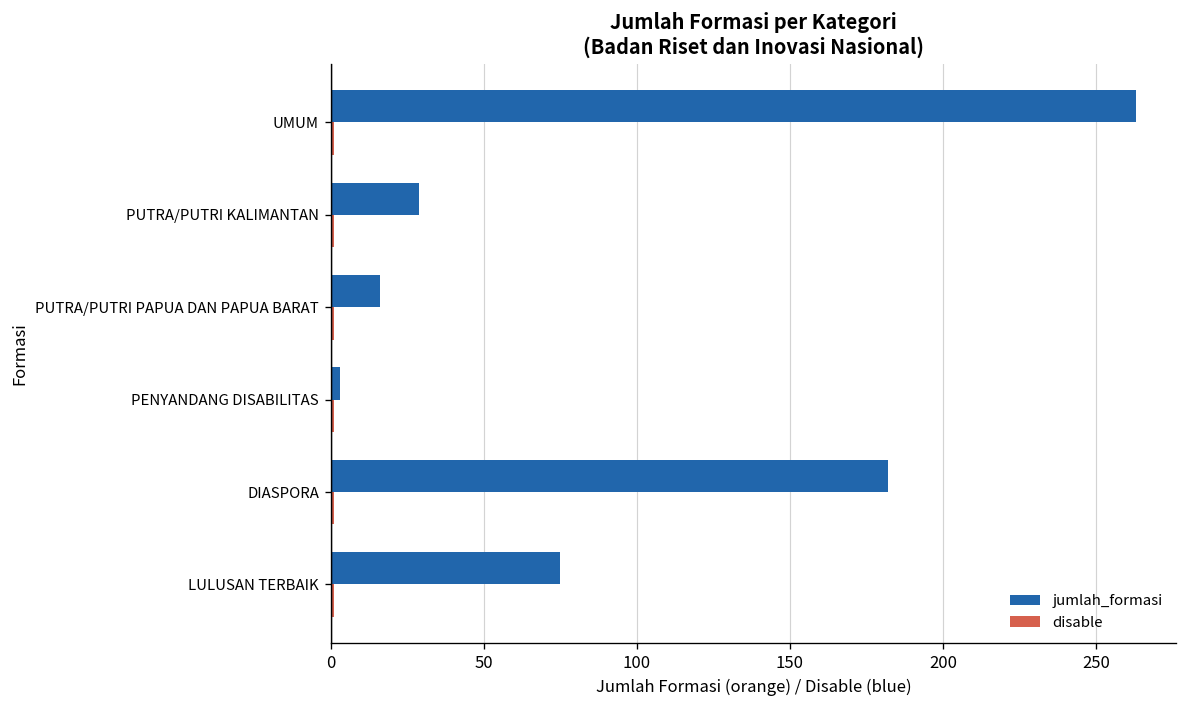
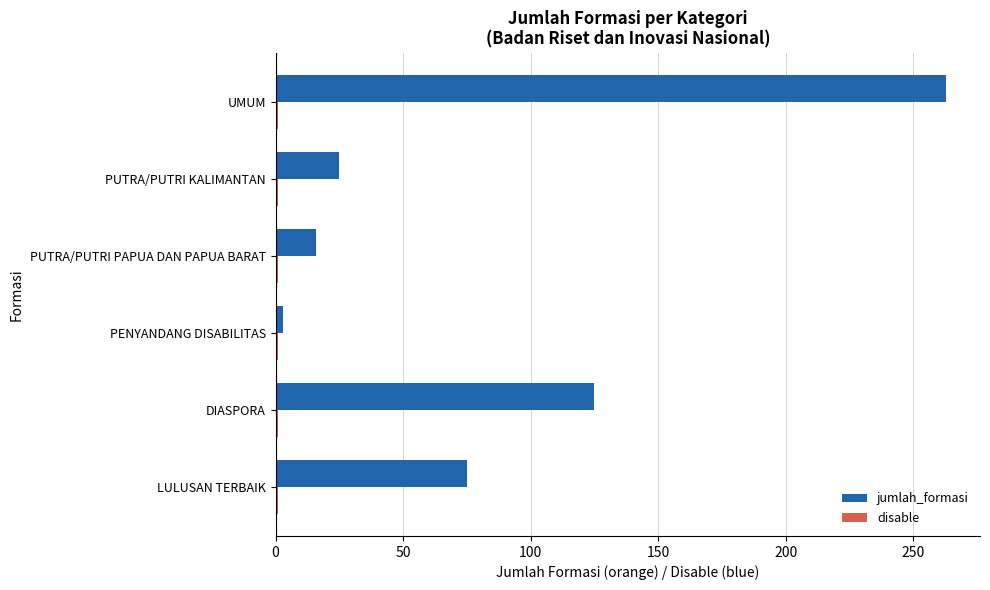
jumlah_formasi, PUTRA/PUTRI KALIMANTAN: 29 -> 25
jumlah_formasi, DIASPORA: 182 -> 125
